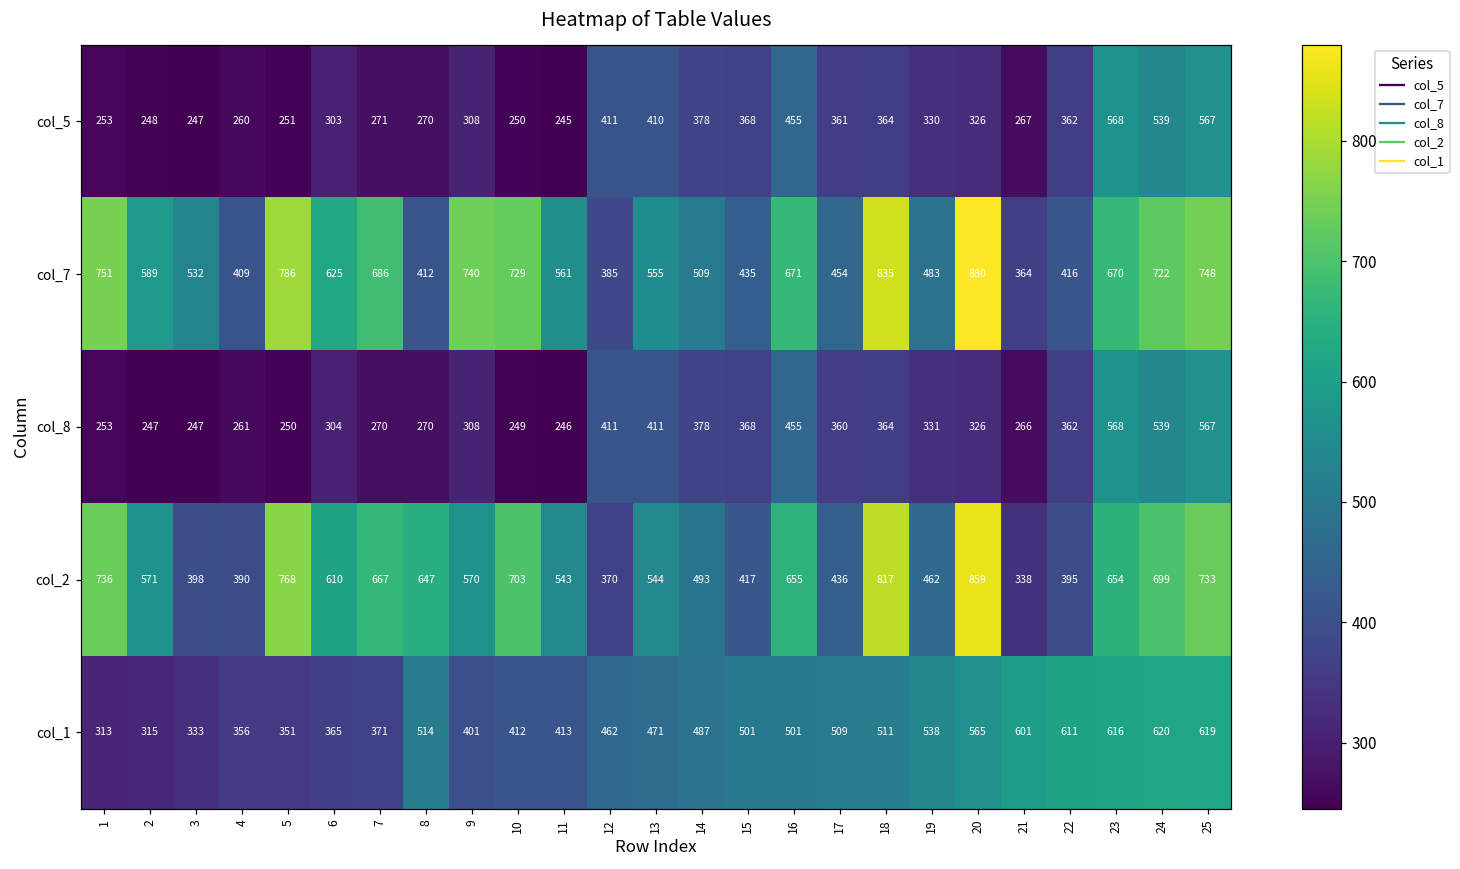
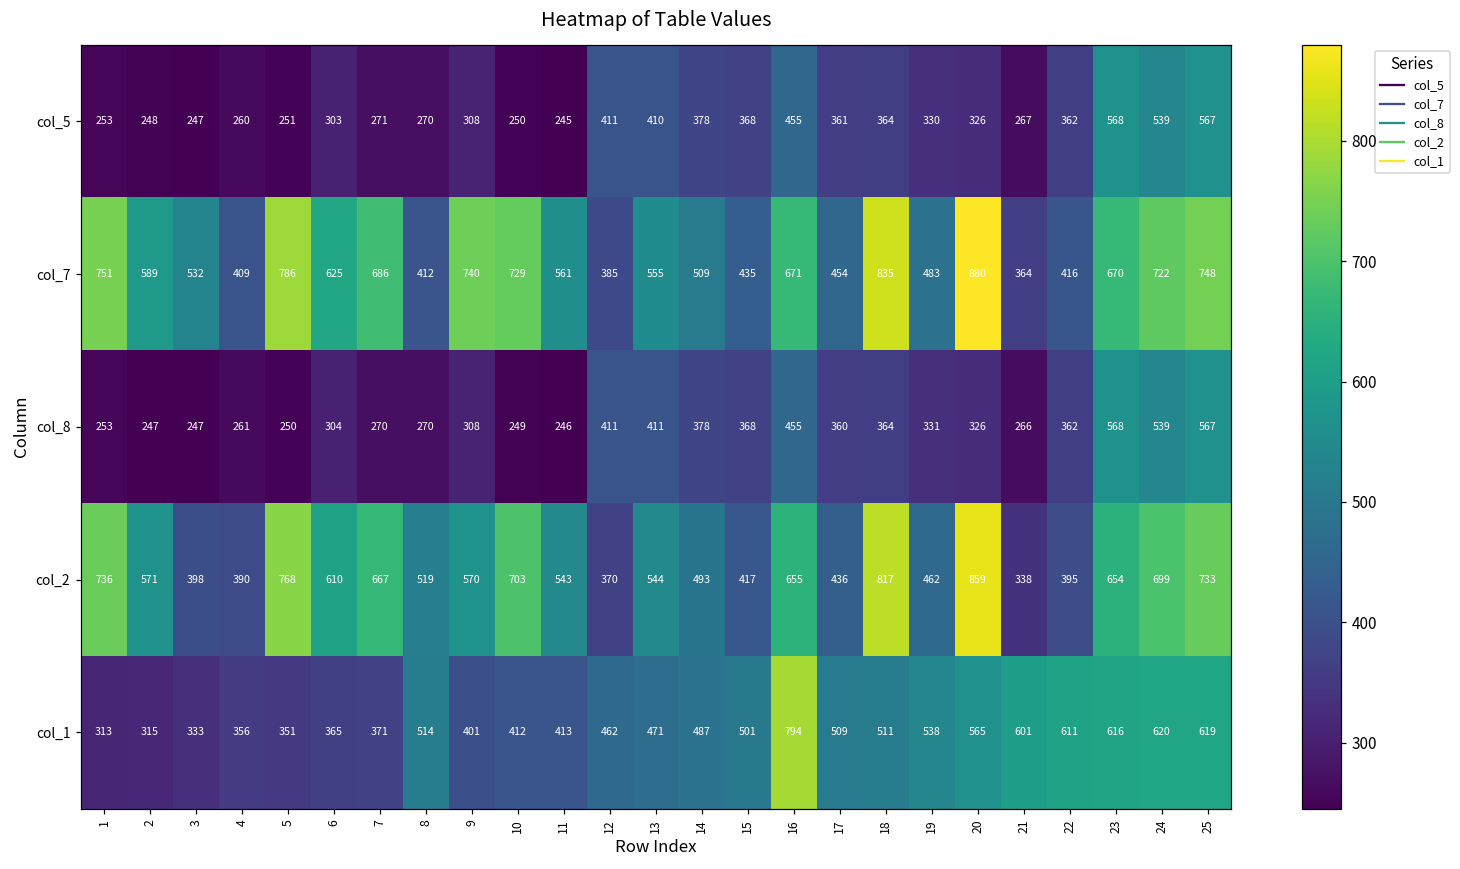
col_2, 8: 647 -> 519
col_1, 16: 501 -> 794
